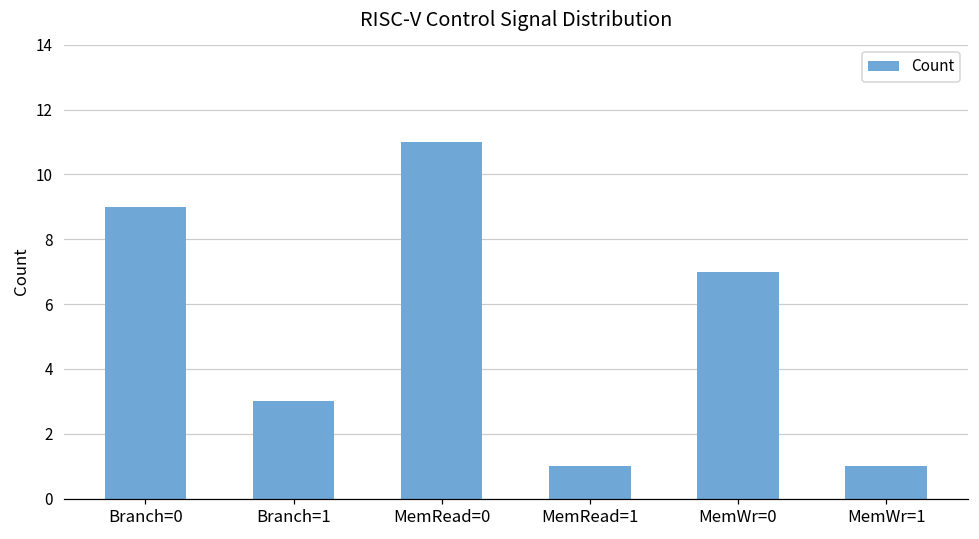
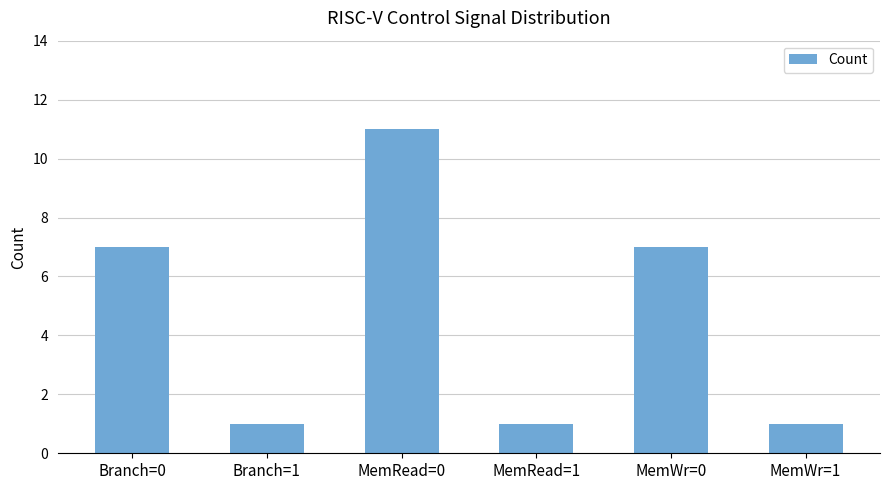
Branch=0: 9 -> 7
Branch=1: 3 -> 1
